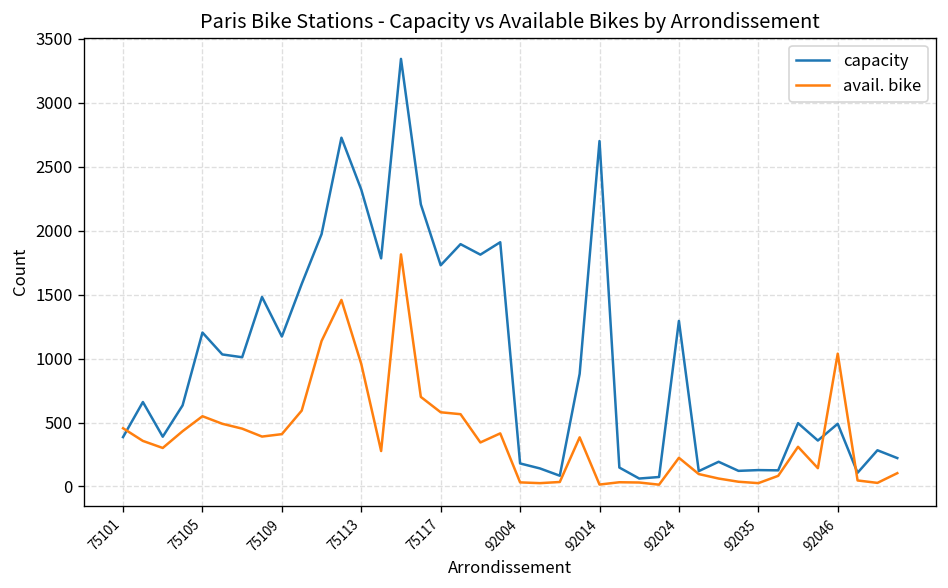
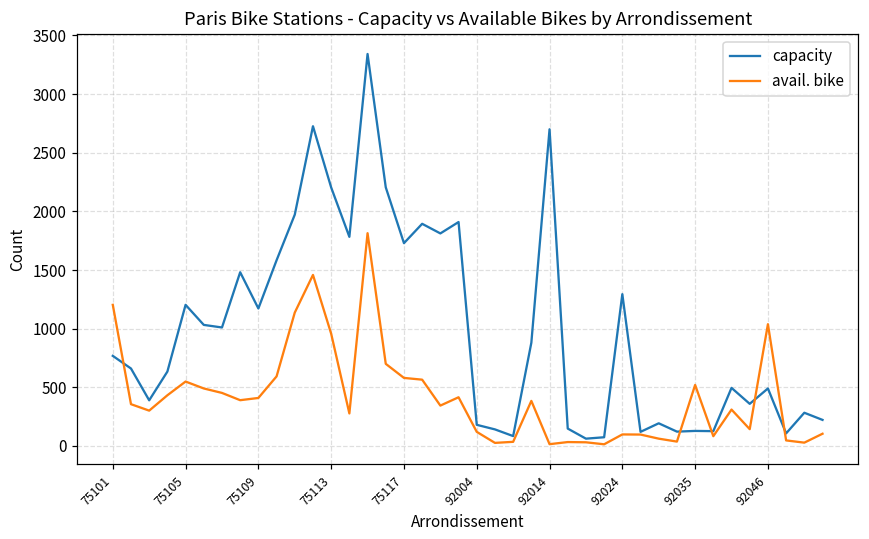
capacity, 75101: 390 -> 770
avail. bike, 75101: 460 -> 1200
capacity, 75113: 2320 -> 2200
avail. bike, 92004: 30 -> 120
avail. bike, 92024: 220 -> 100
avail. bike, 92035: 30 -> 520
